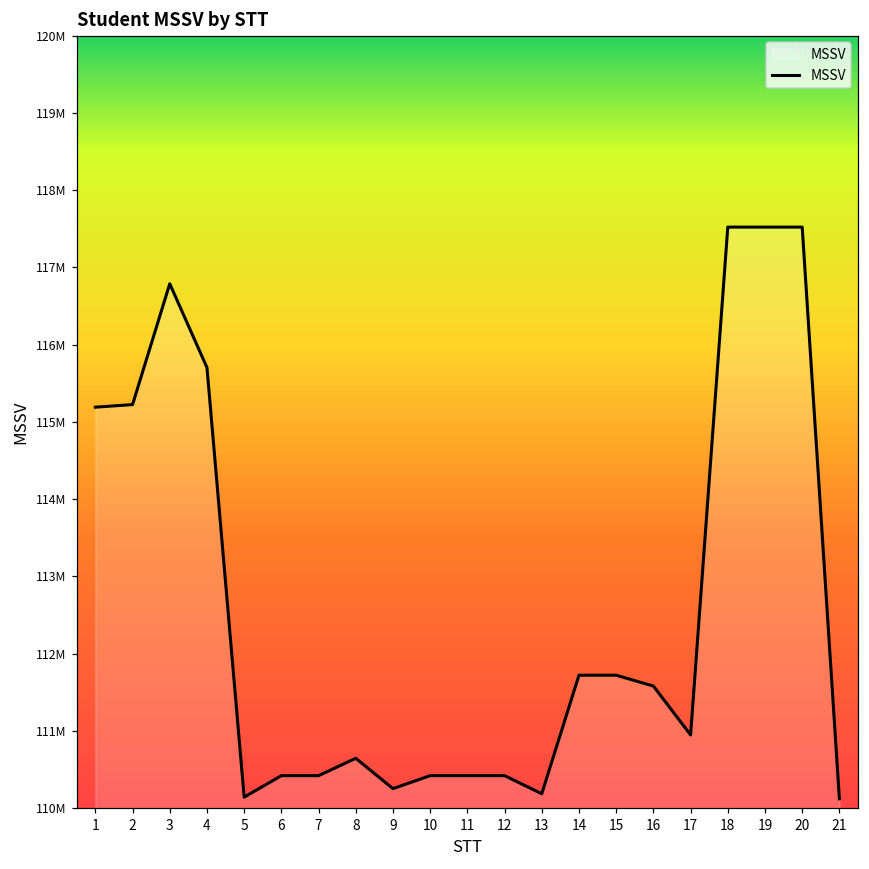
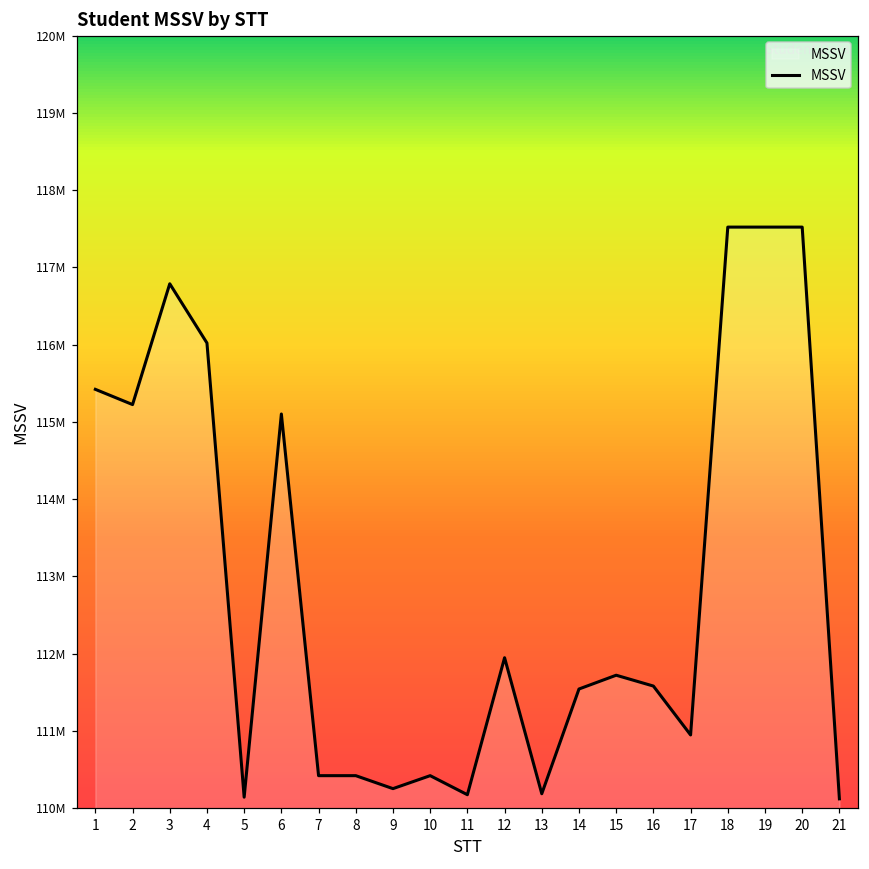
1: 115200000 -> 115400000
4: 115700000 -> 116000000
6: 110400000 -> 115100000
8: 110600000 -> 110400000
11: 110400000 -> 110200000
12: 110400000 -> 111900000
14: 111700000 -> 111500000
